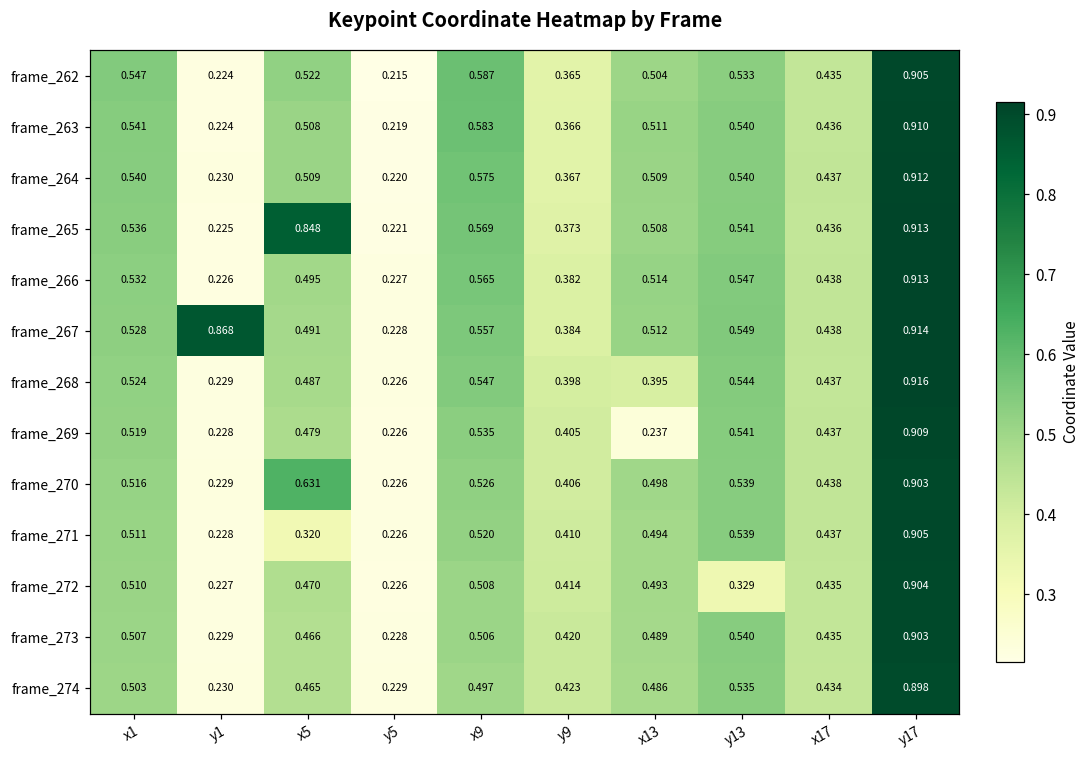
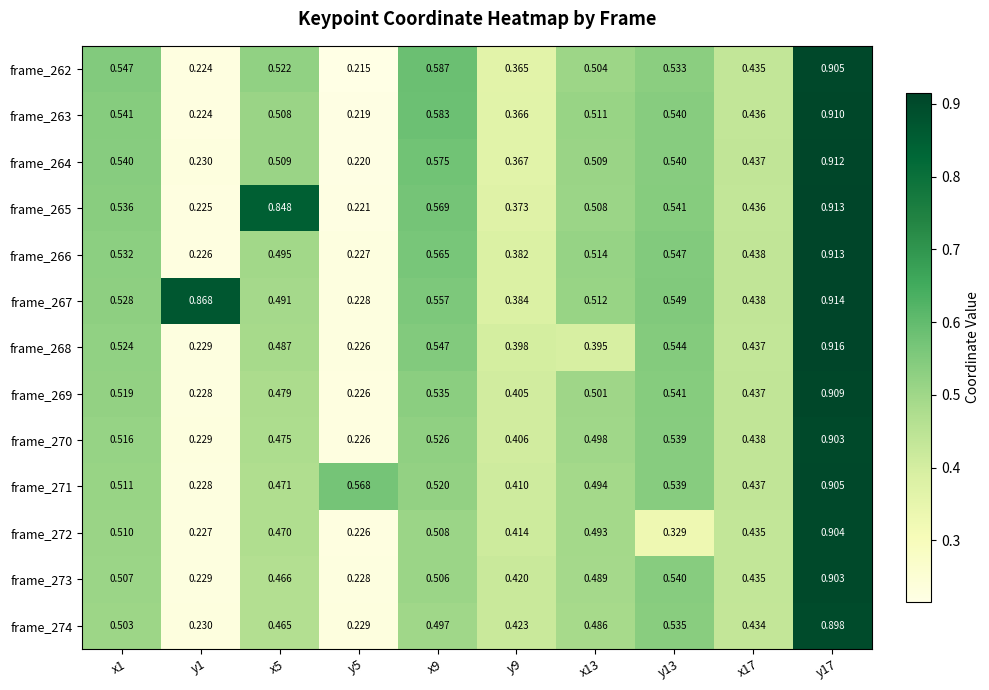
frame_269, x13: 0.237 -> 0.501
frame_270, x5: 0.631 -> 0.475
frame_271, x5: 0.320 -> 0.471
frame_271, y5: 0.226 -> 0.568
